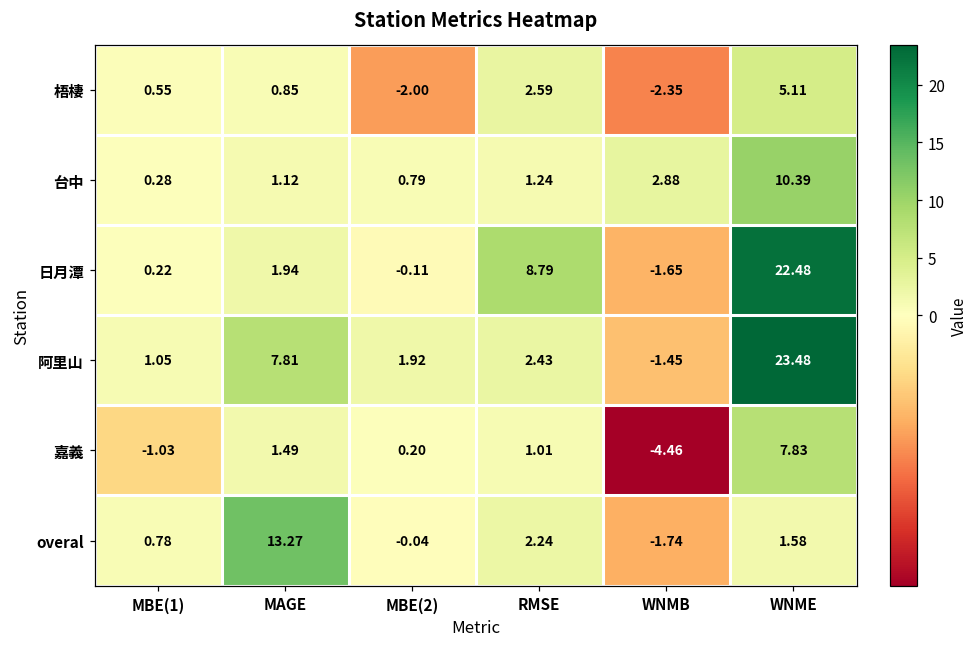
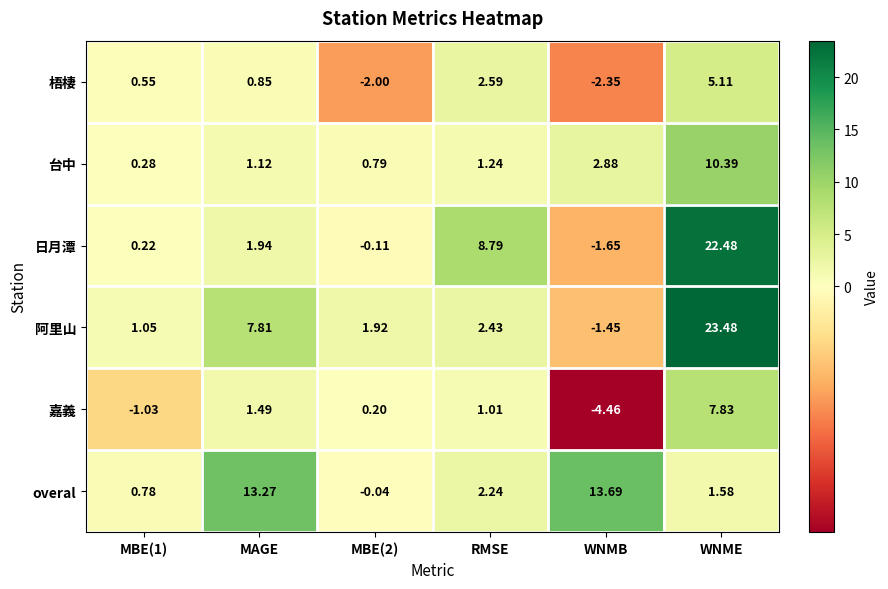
overal, WNMB: -1.74 -> 13.69
